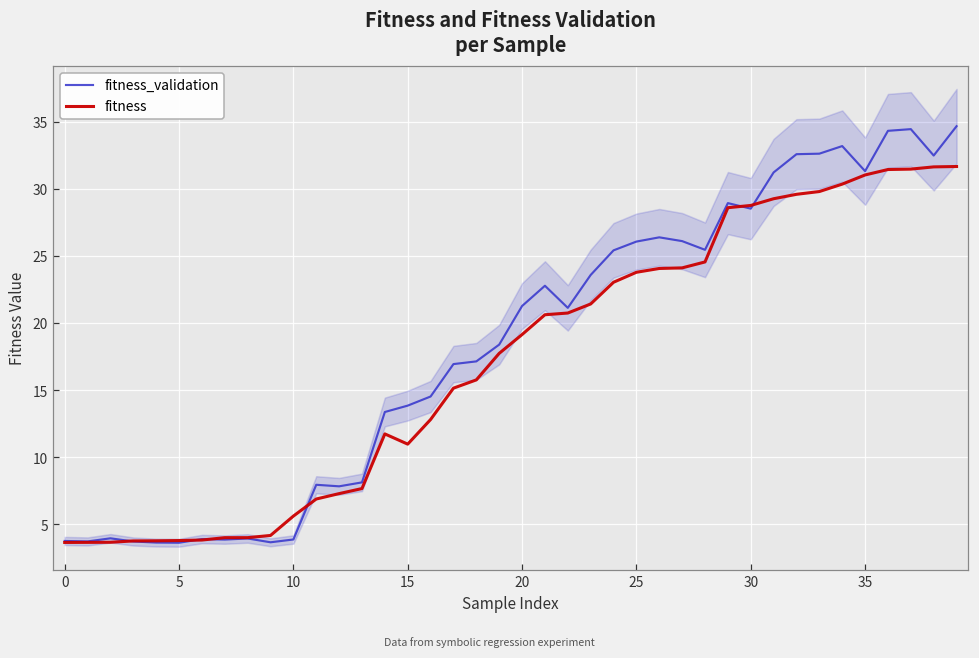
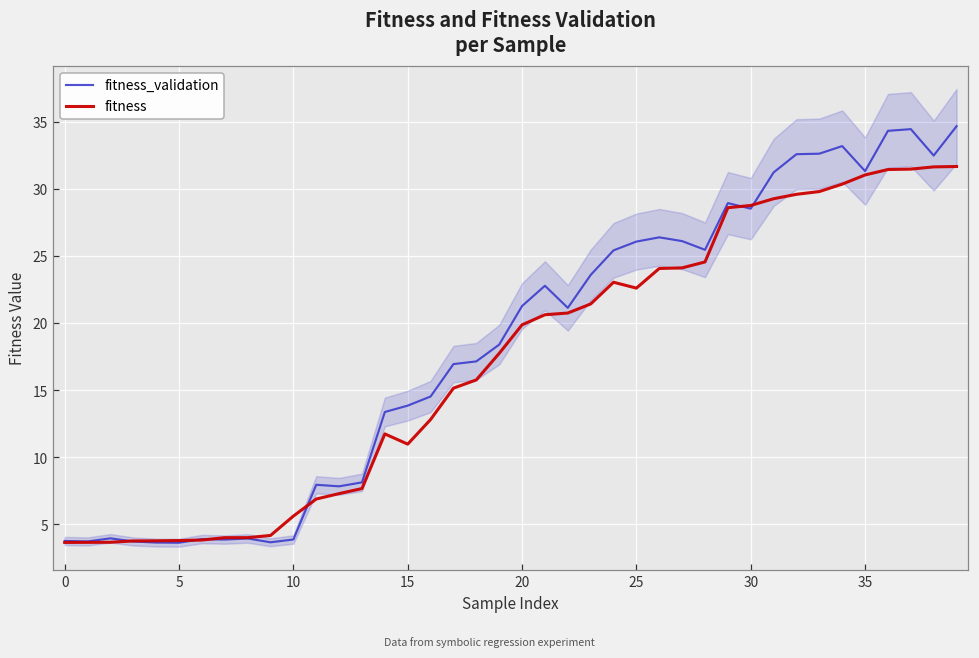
fitness, 20: 19.1 -> 19.9
fitness, 25: 23.8 -> 22.6
